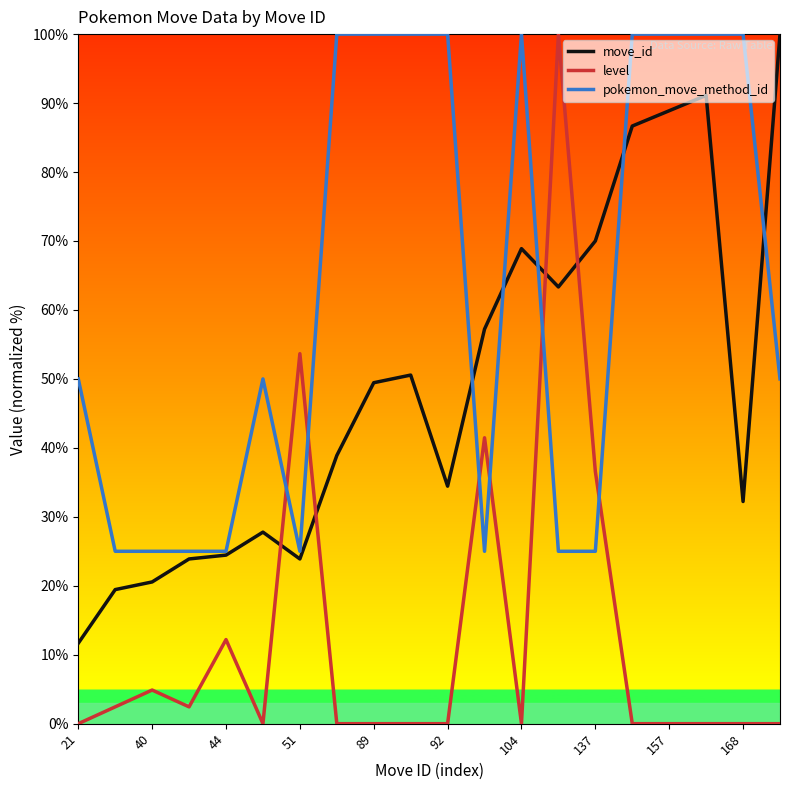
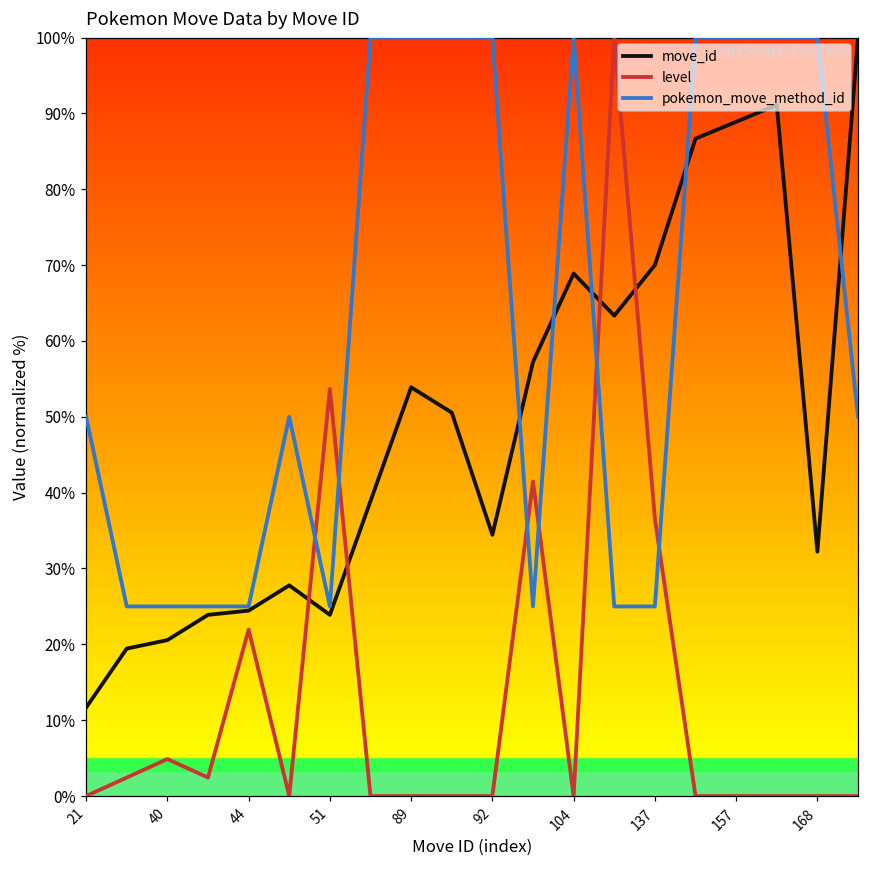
level, 44: 12% -> 22%
move_id, 89: 49% -> 54%
